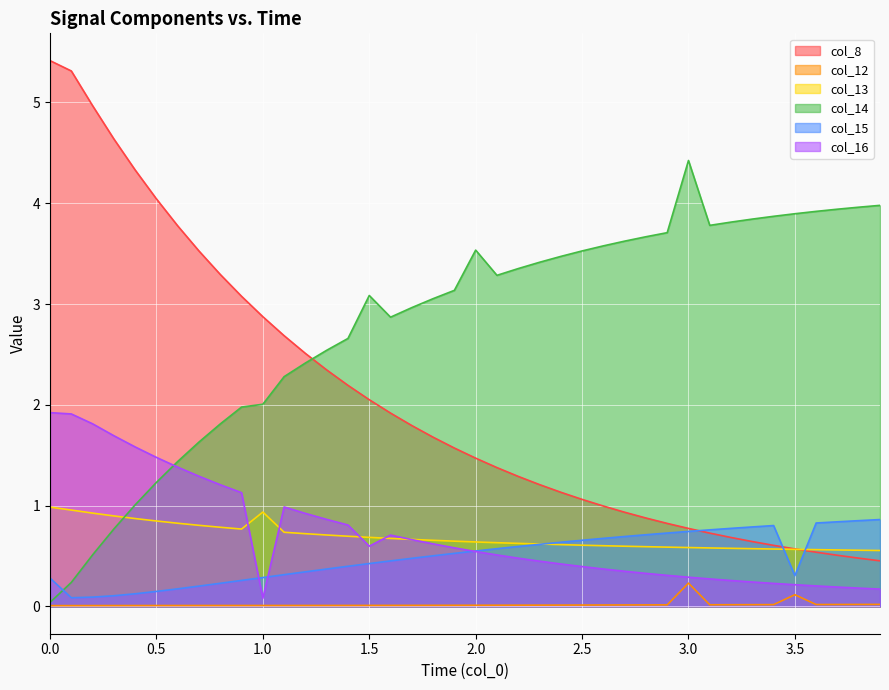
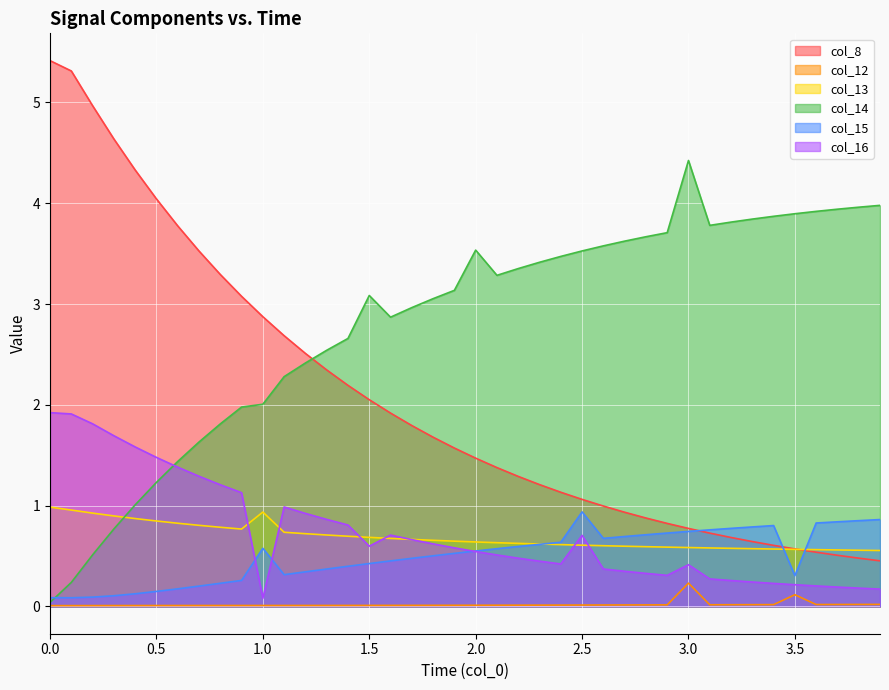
col_15, 0.0: 0.28 -> 0.09
col_15, 1.0: 0.29 -> 0.58
col_15, 2.5: 0.66 -> 0.94
col_16, 2.5: 0.40 -> 0.71
col_16, 3.0: 0.29 -> 0.41
